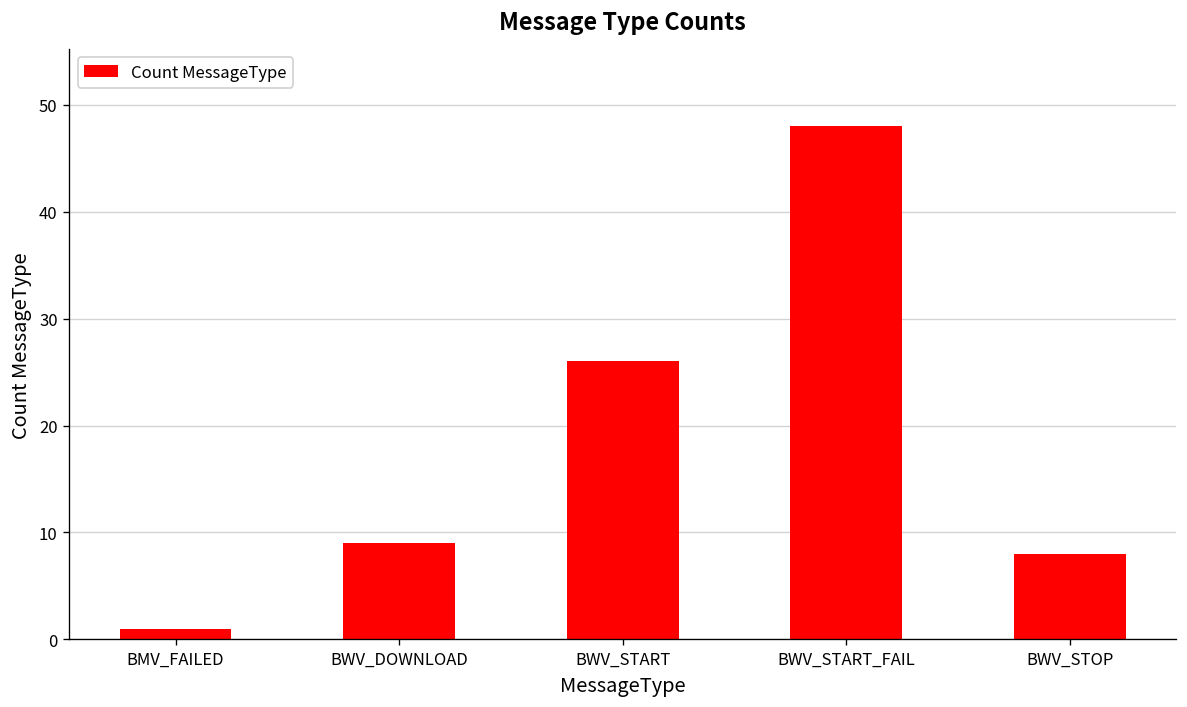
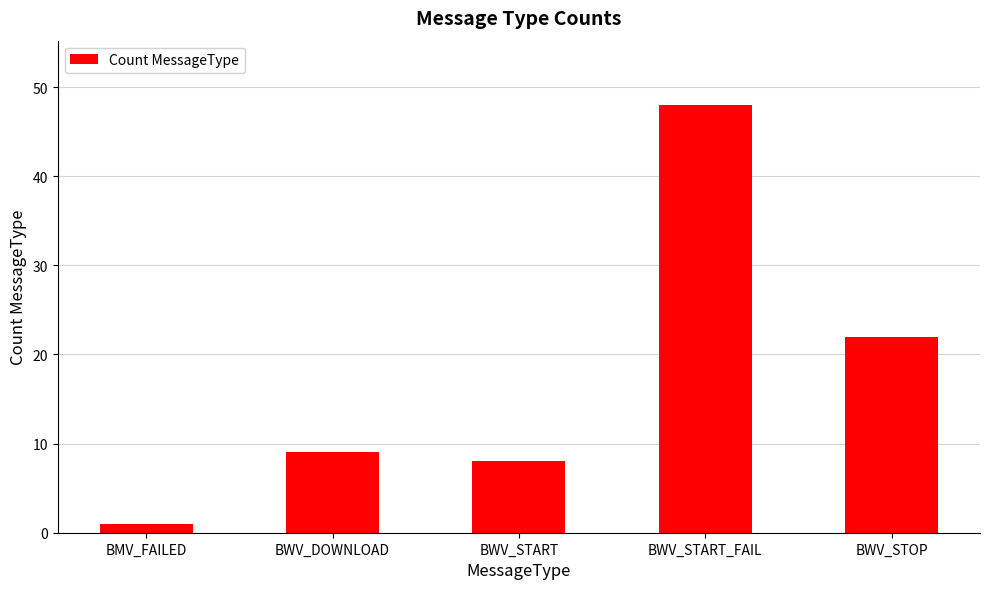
BWV_START: 26 -> 8
BWV_STOP: 8 -> 22
